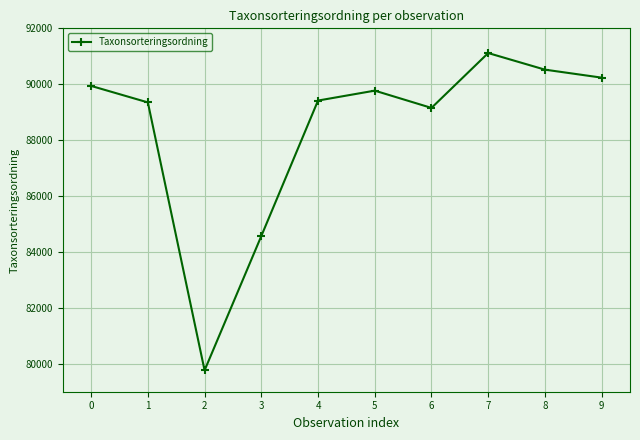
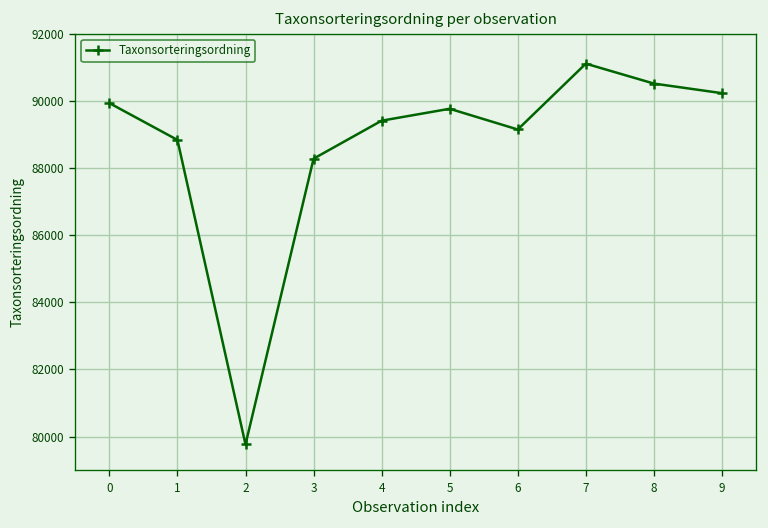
1: 89400 -> 88800
3: 84600 -> 88300
